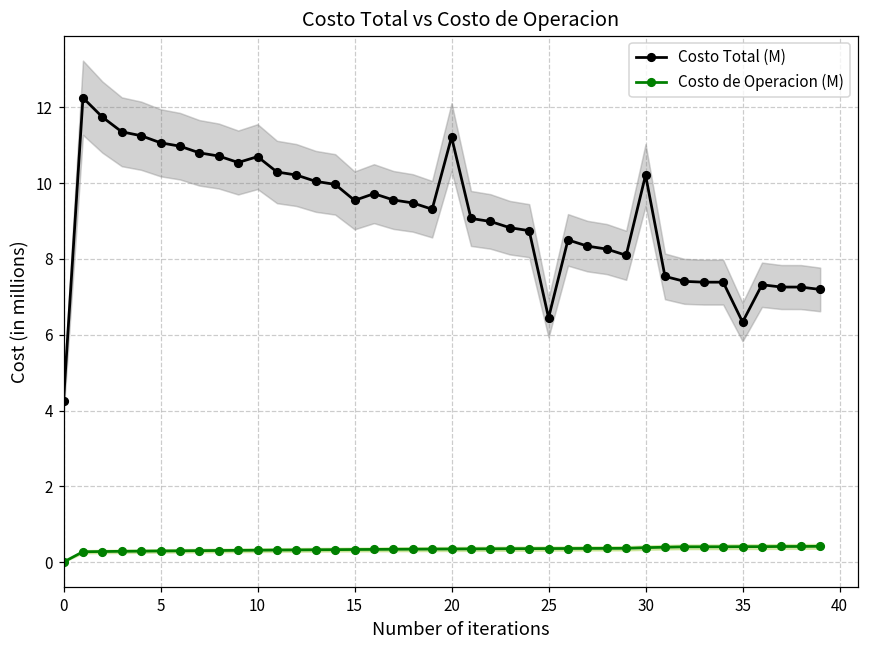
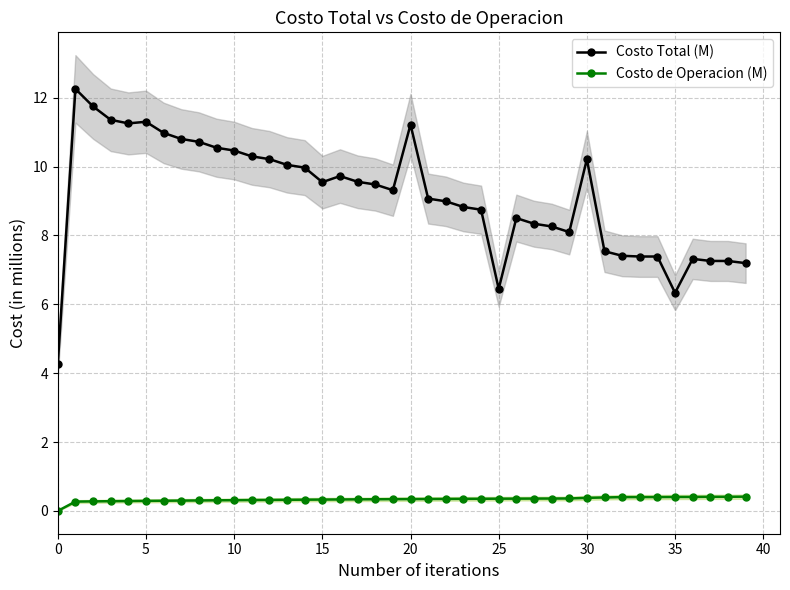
Costo Total (M), 5: 11.1 -> 11.3
Costo Total (M), 10: 10.7 -> 10.5
